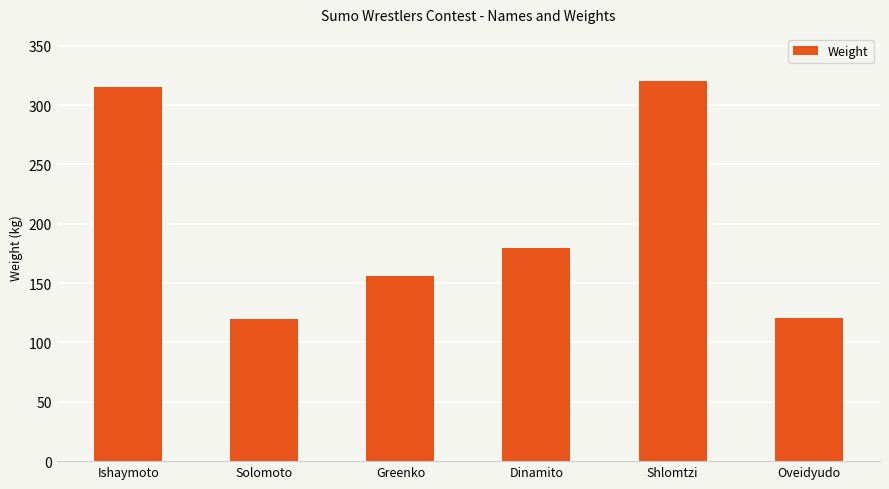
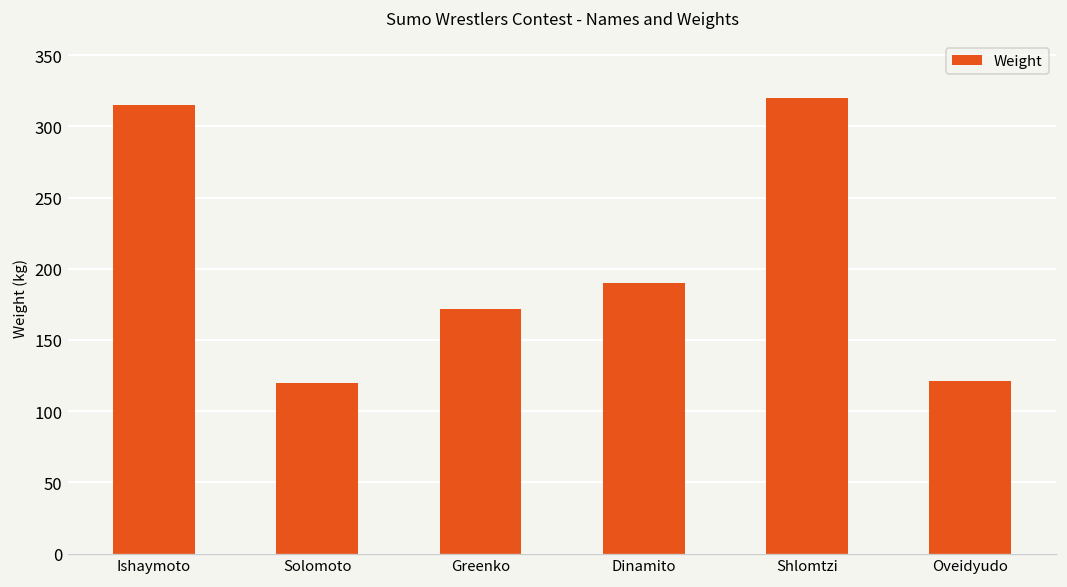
Greenko: 156 -> 172
Dinamito: 180 -> 190
